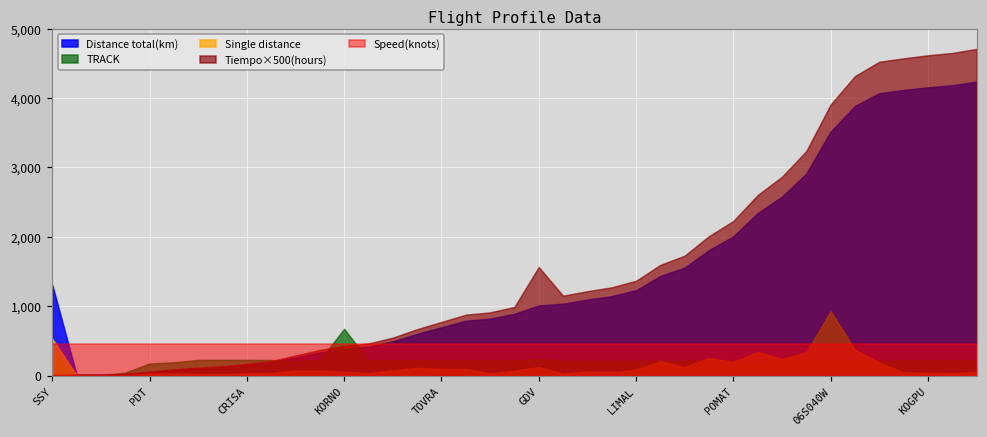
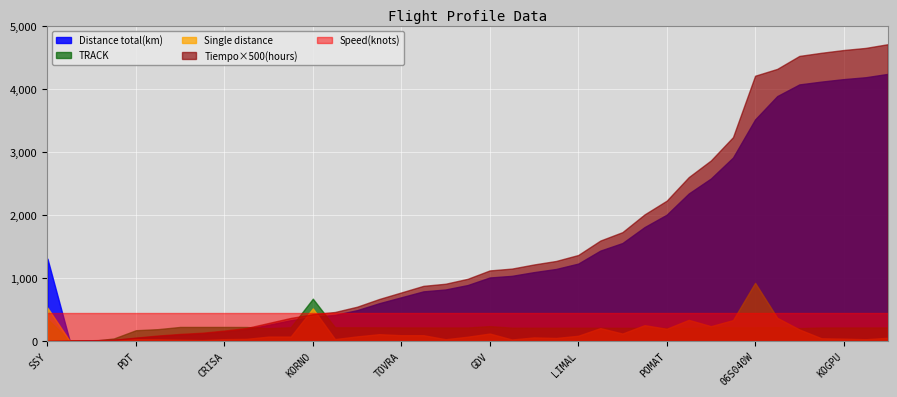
Single distance, KORNO: 100 -> 500
Tiempo×500(hours), GDV: 1,600 -> 1,100
Tiempo×500(hours), 06S040W: 3,900 -> 4,200
